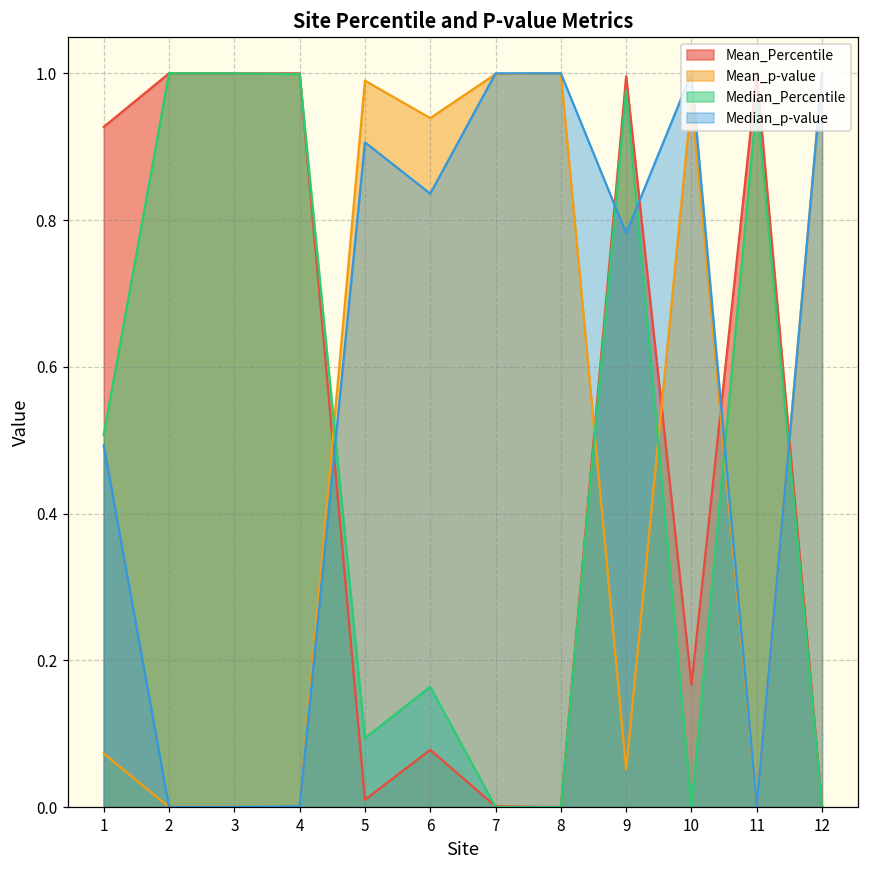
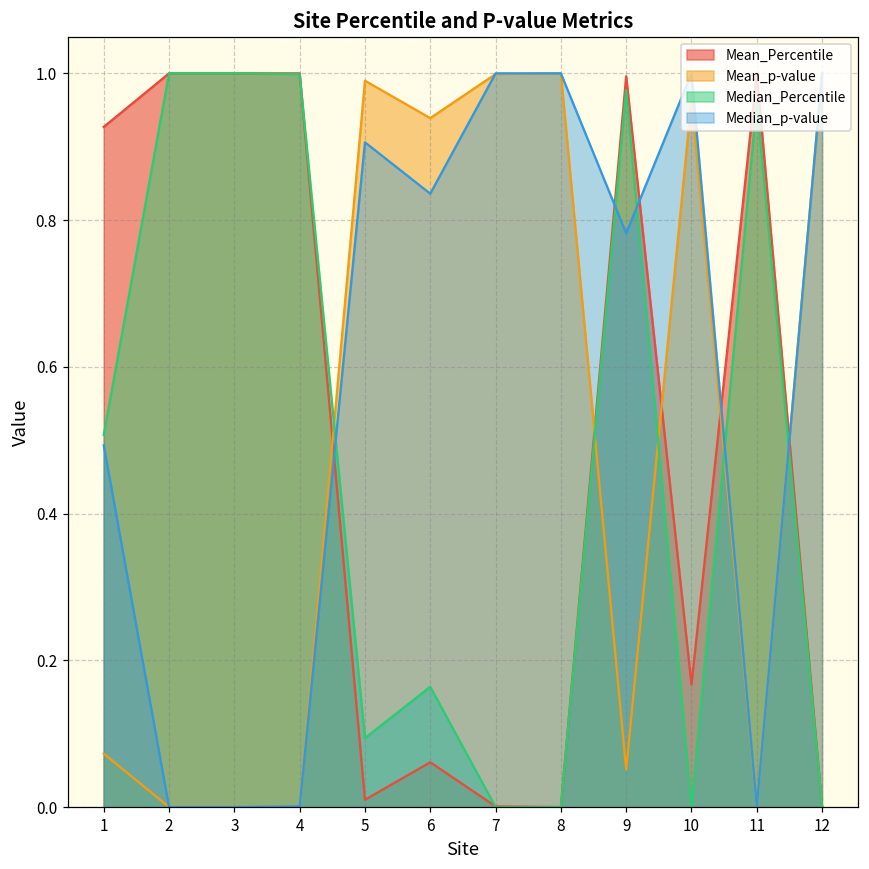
Mean_Percentile, 6: 0.08 -> 0.06
